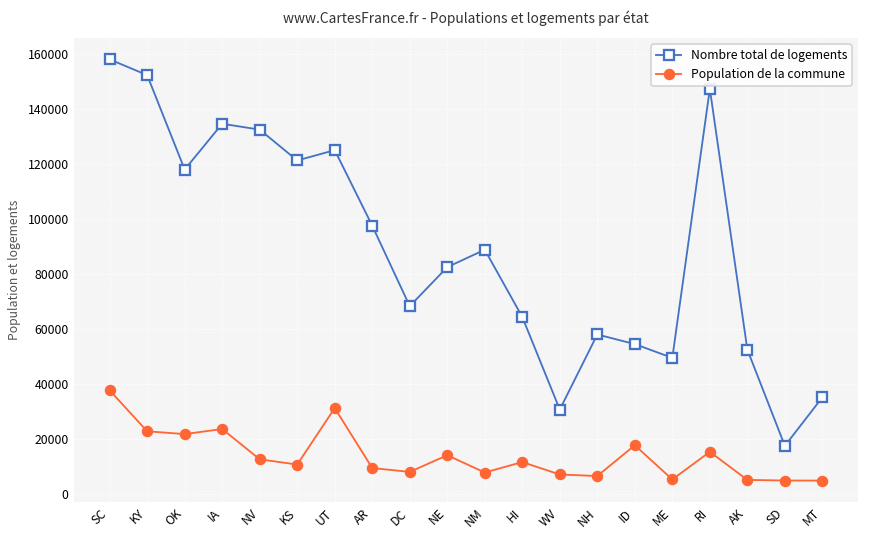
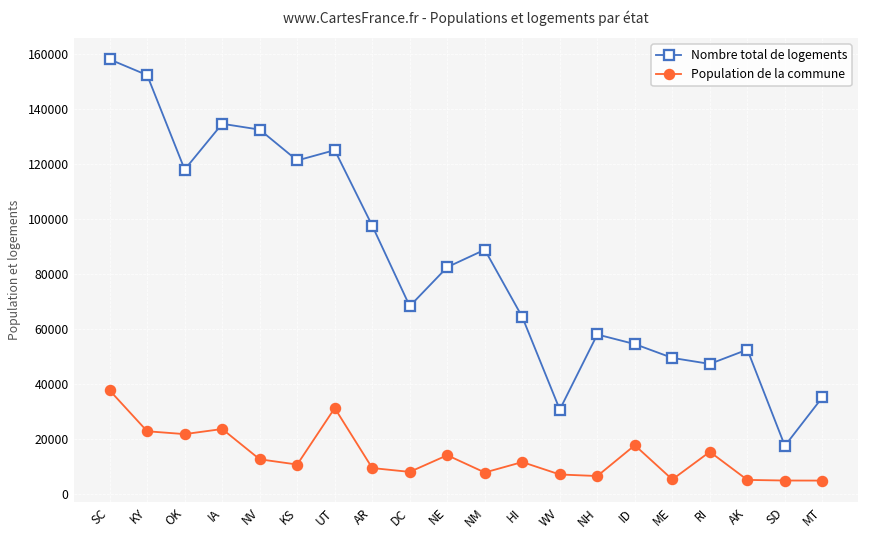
Nombre total de logements, RI: 147000 -> 47000
